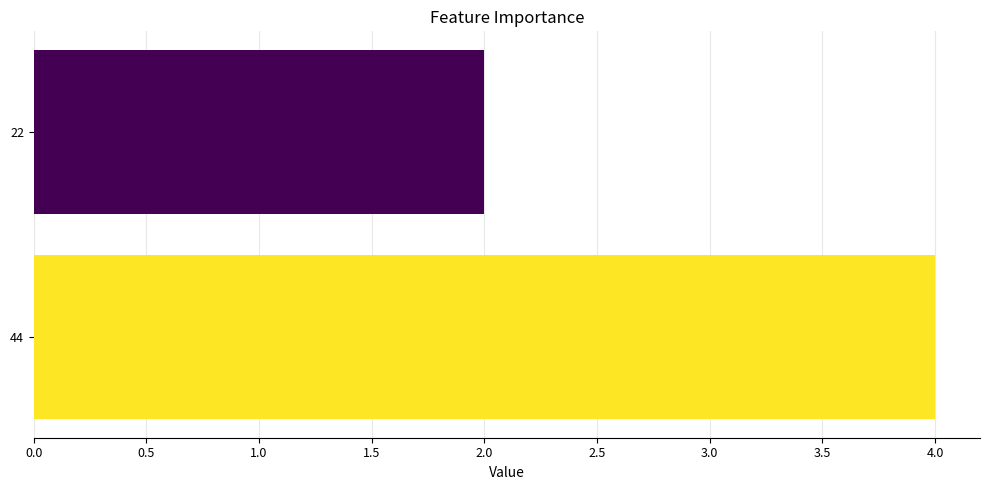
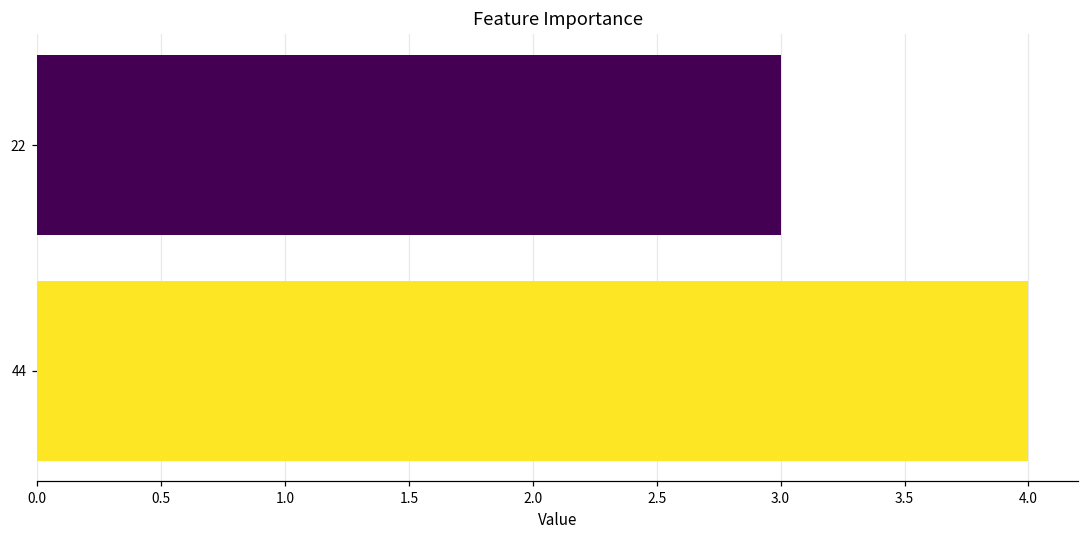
22: 2 -> 3
